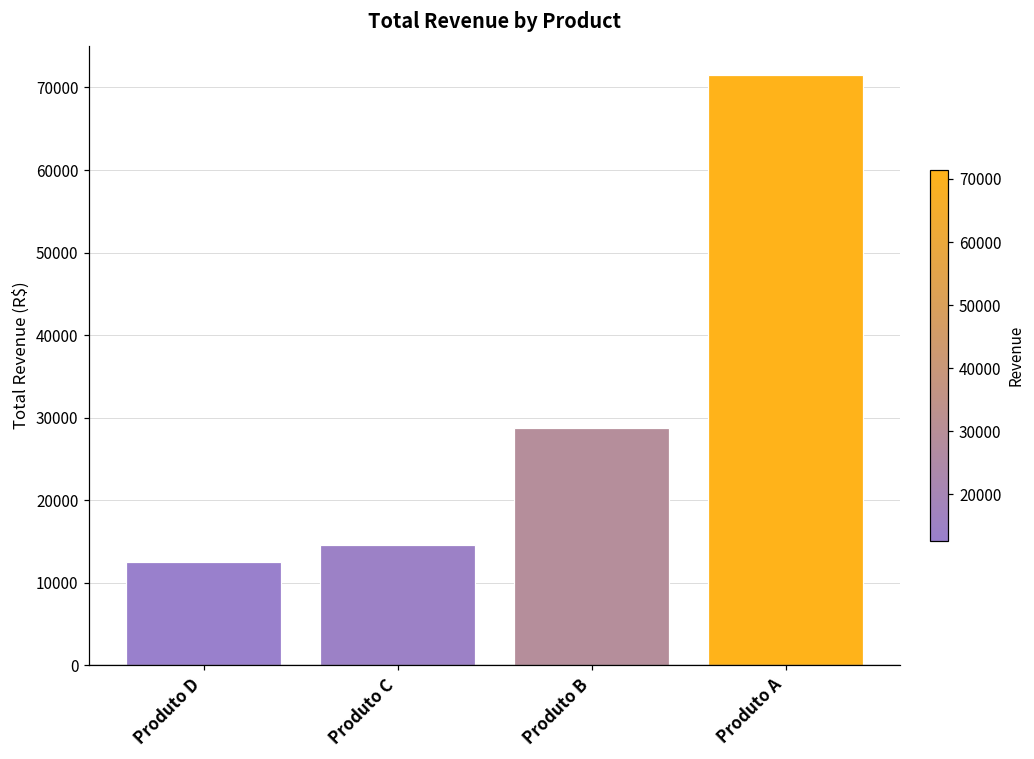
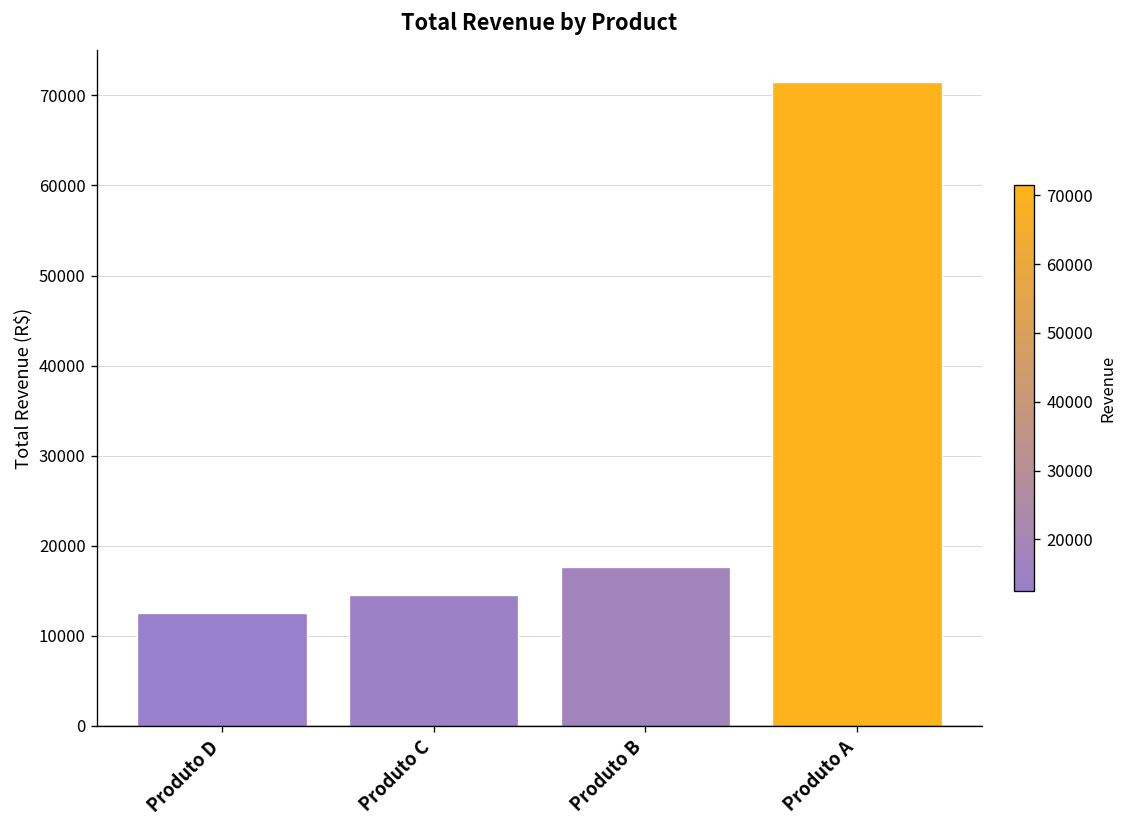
Produto B: 29000 -> 18000
